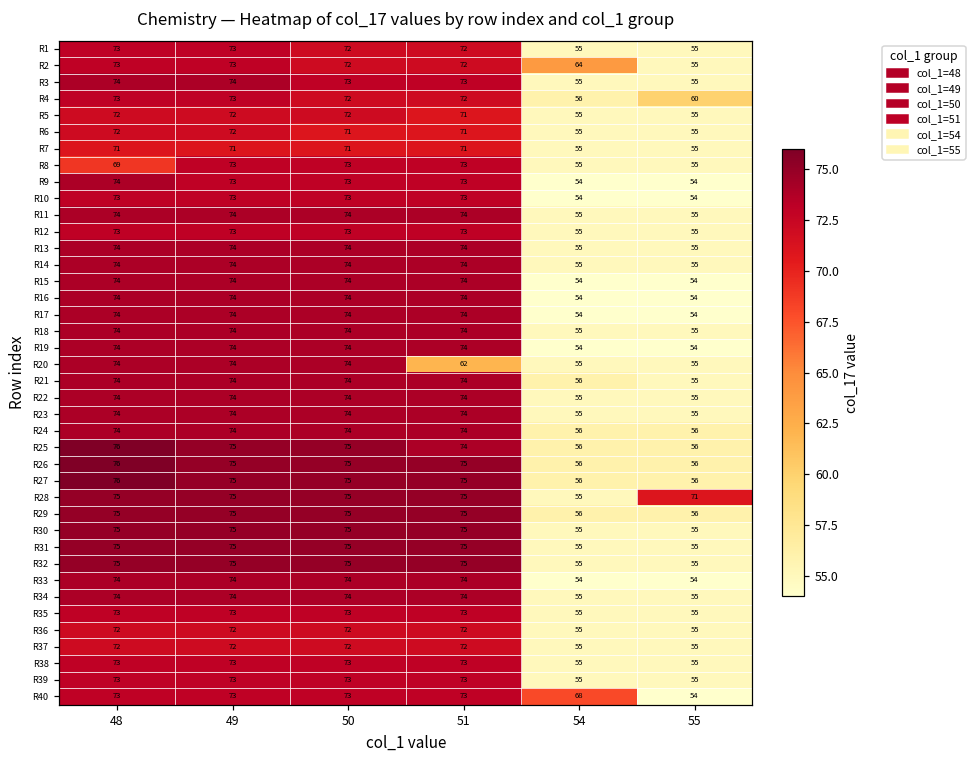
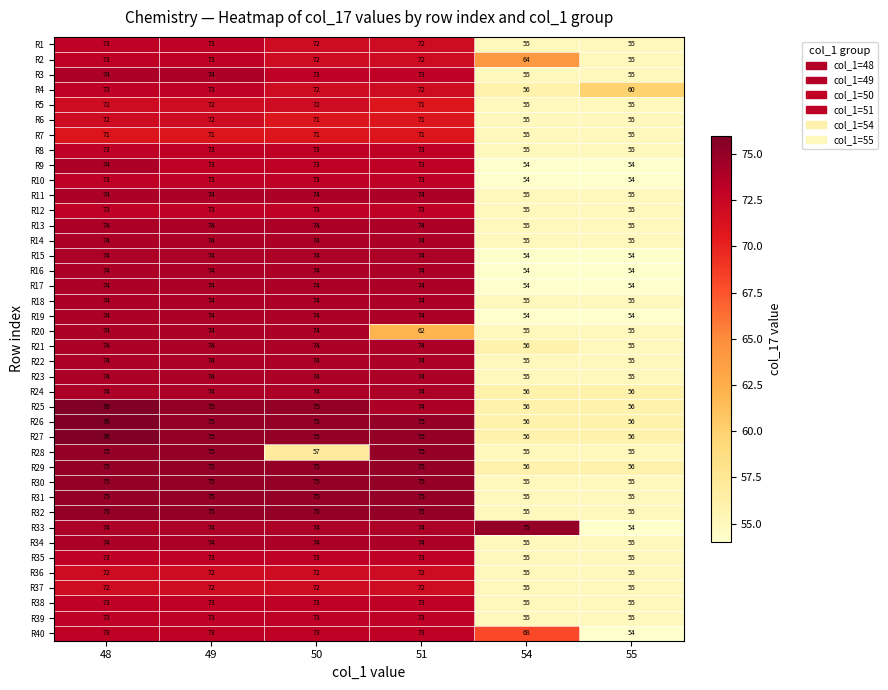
R8, 48: 69 -> 73
R28, 50: 75 -> 57
R28, 55: 71 -> 55
R33, 54: 54 -> 75
